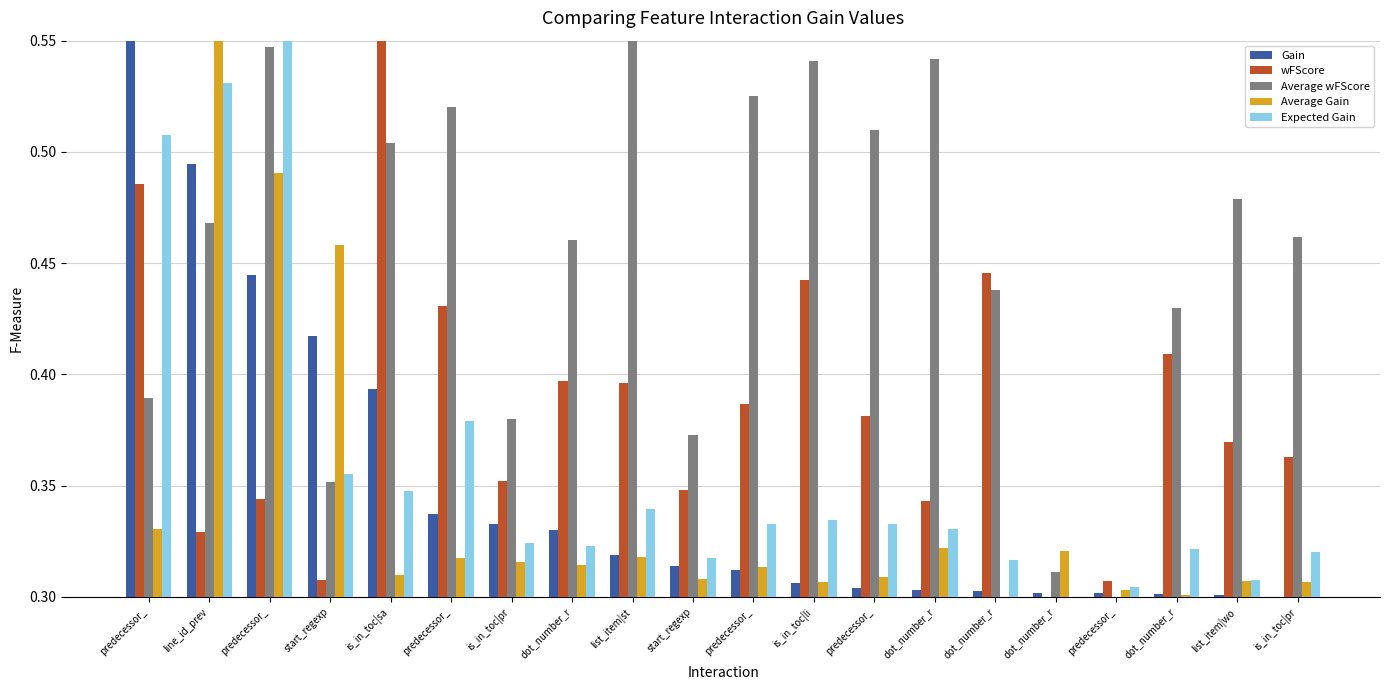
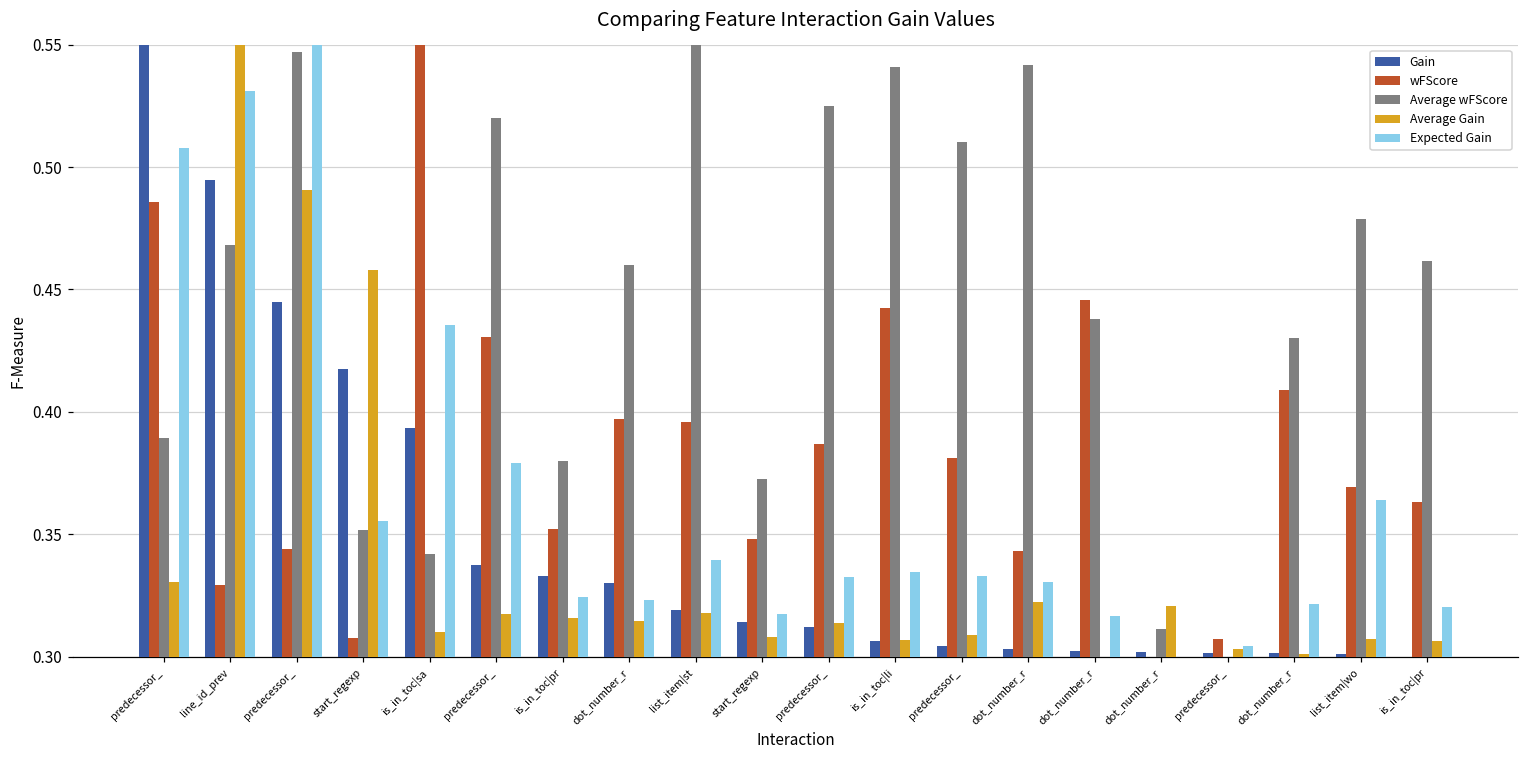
Average wFScore, is_in_toc|sa: 0.504 -> 0.342
Expected Gain, is_in_toc|sa: 0.348 -> 0.436
Expected Gain, list_item|wo: 0.307 -> 0.364
